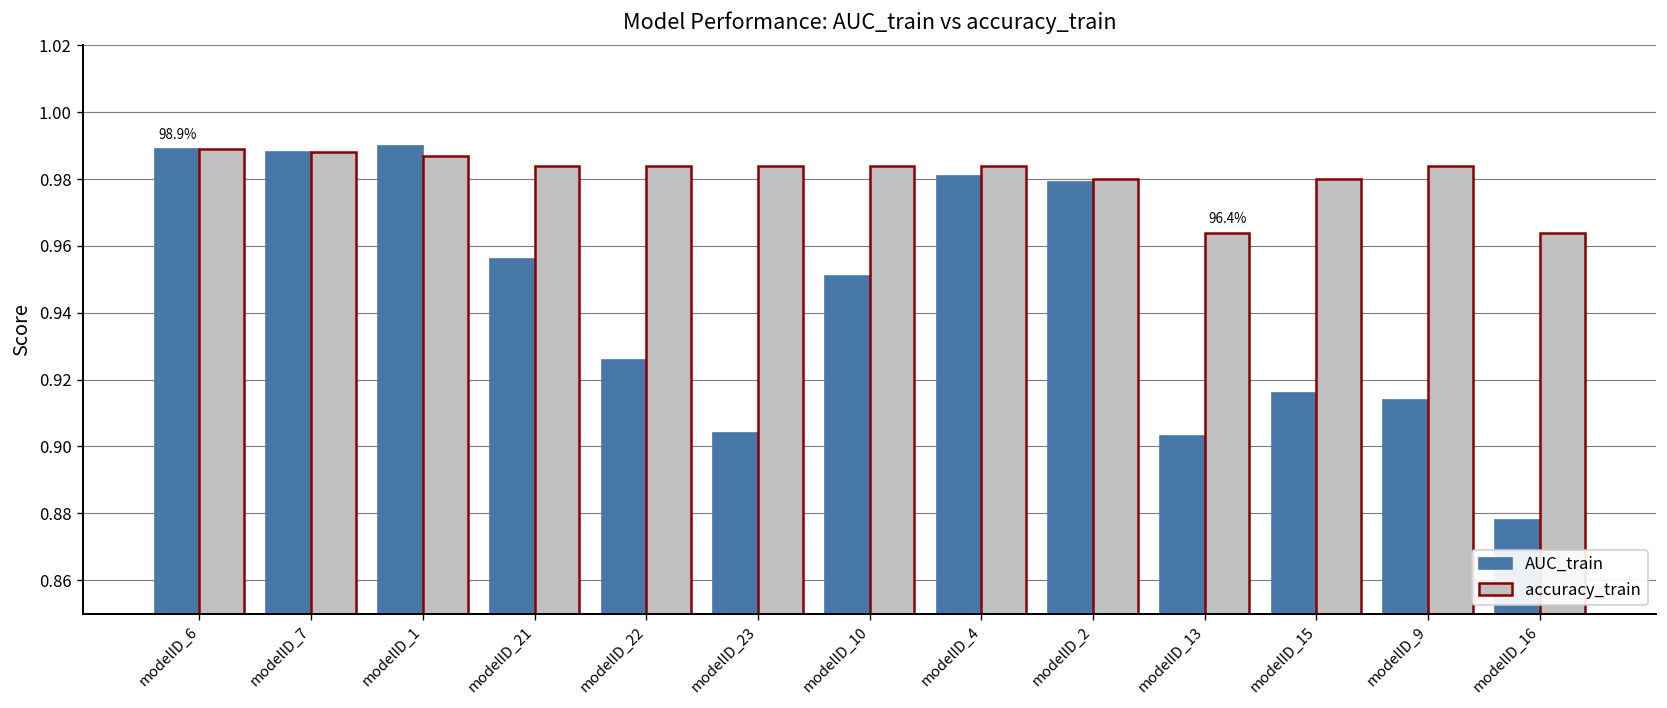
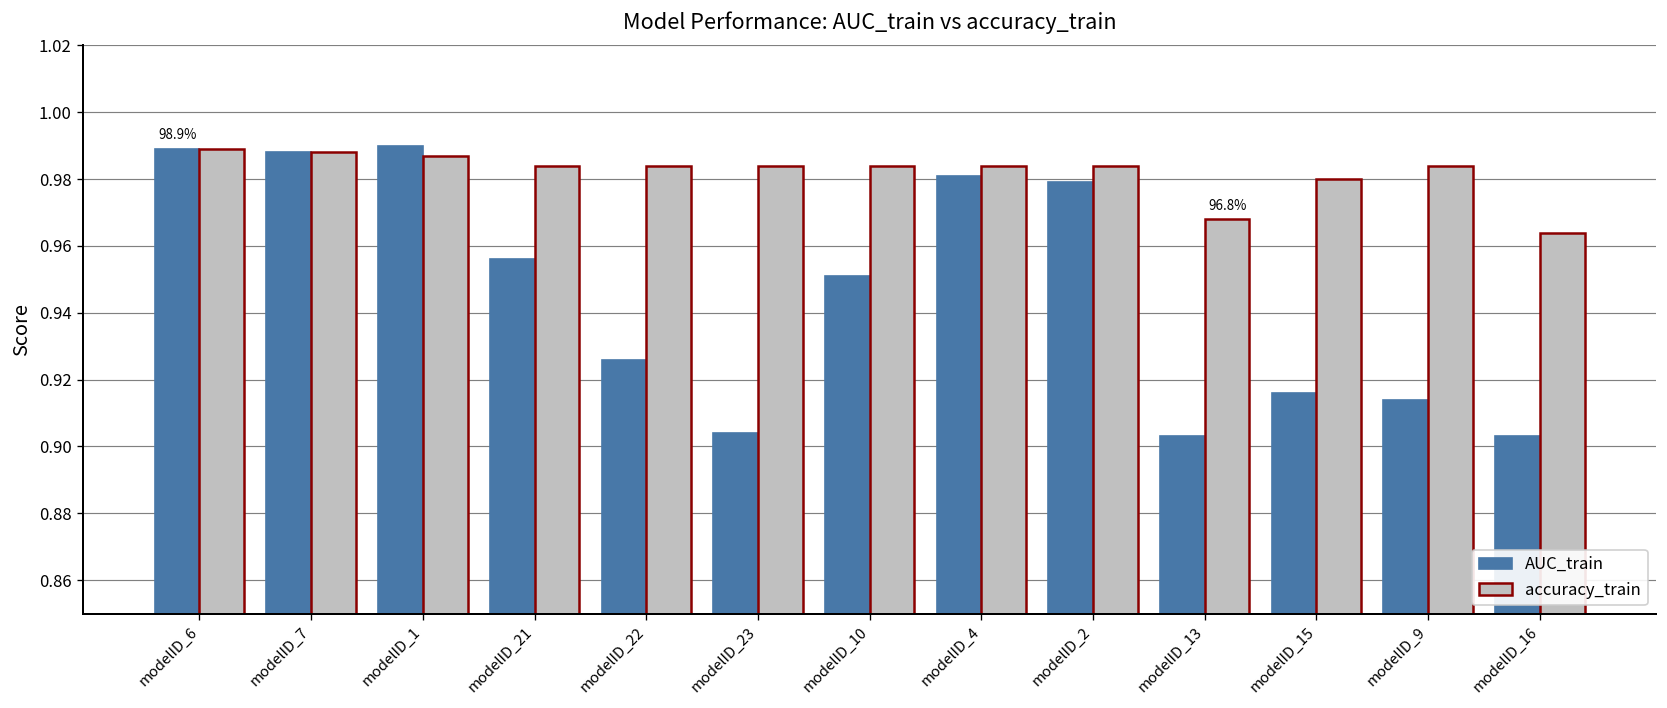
accuracy_train, modelID_2: 0.980 -> 0.984
accuracy_train, modelID_13: 96.4% -> 96.8%
AUC_train, modelID_16: 0.878 -> 0.903
